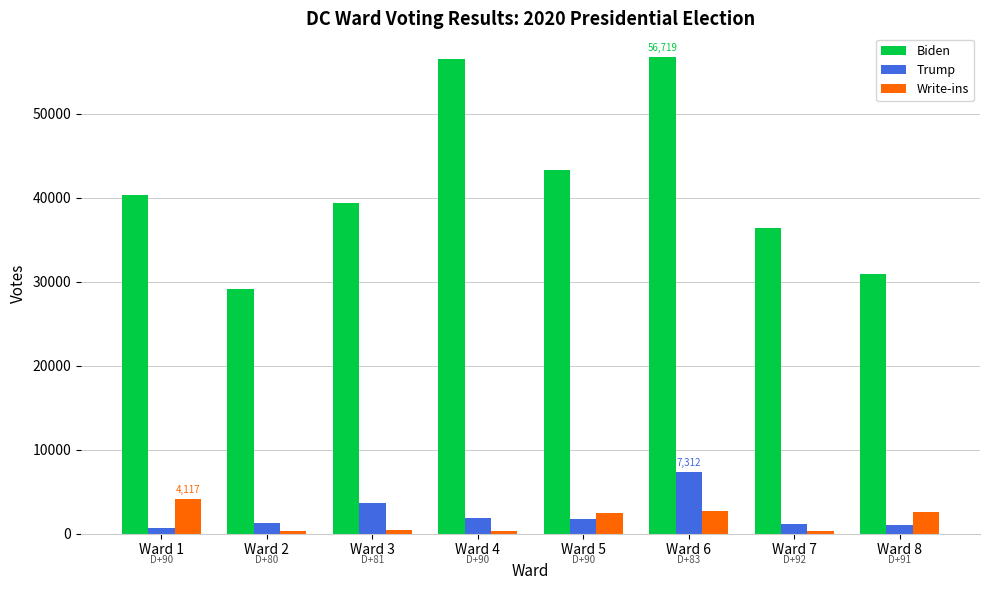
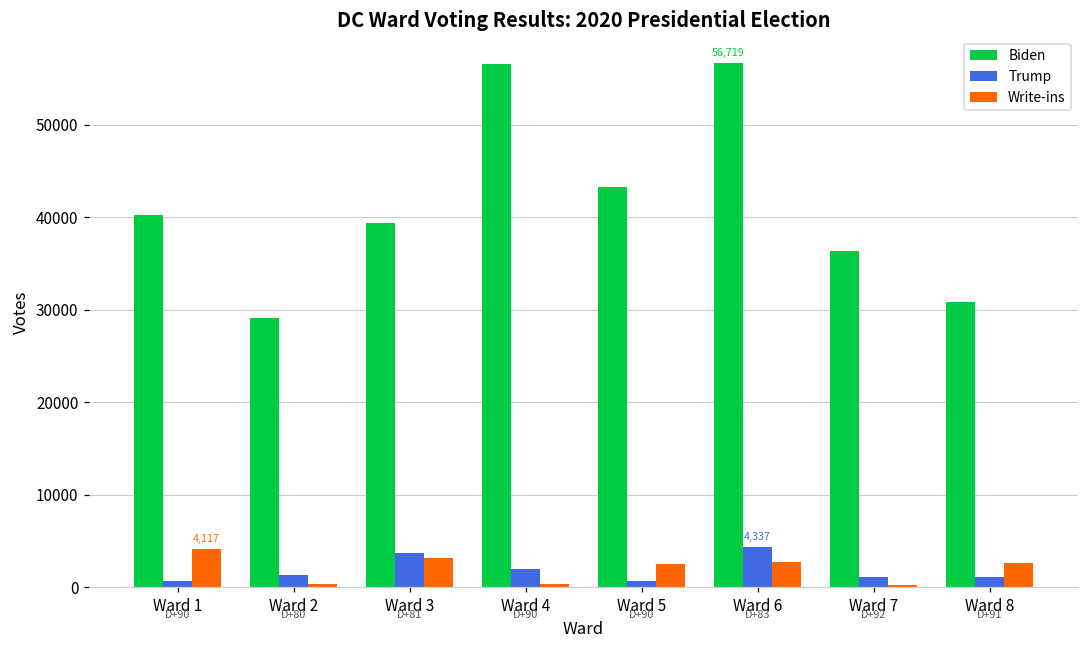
Write-ins, Ward 3: 0 -> 3000
Trump, Ward 5: 2000 -> 1000
Trump, Ward 6: 7,312 -> 4,337
